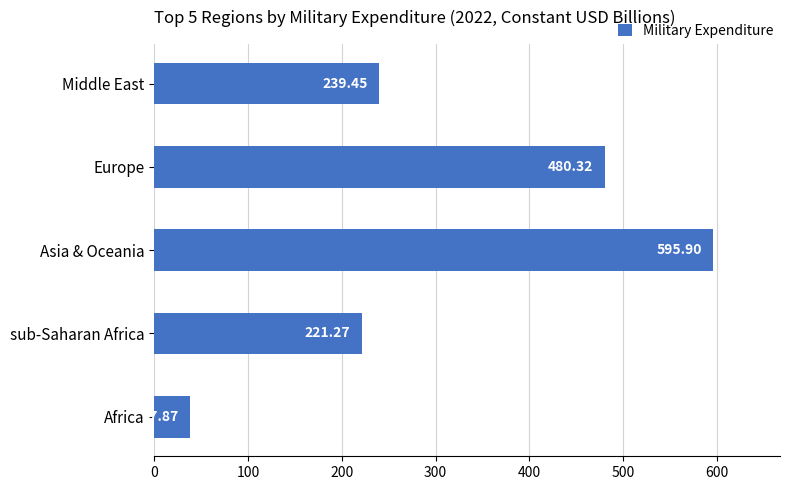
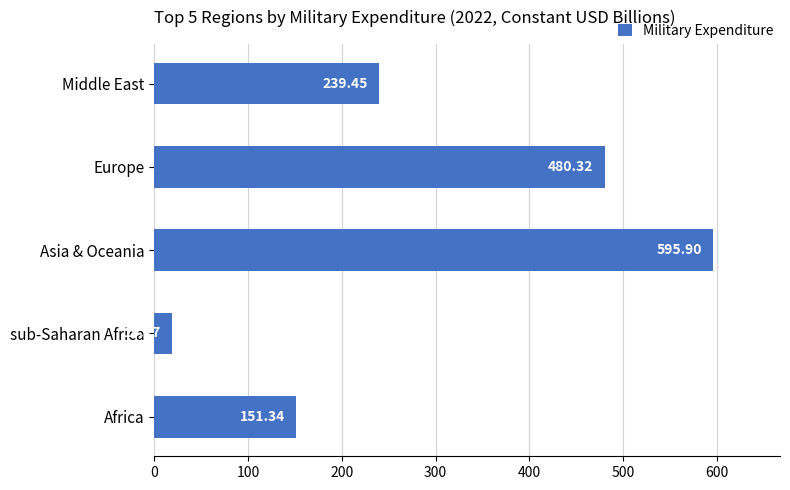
sub-Saharan Africa: 220 -> 20
Africa: 37.87 -> 151.34
